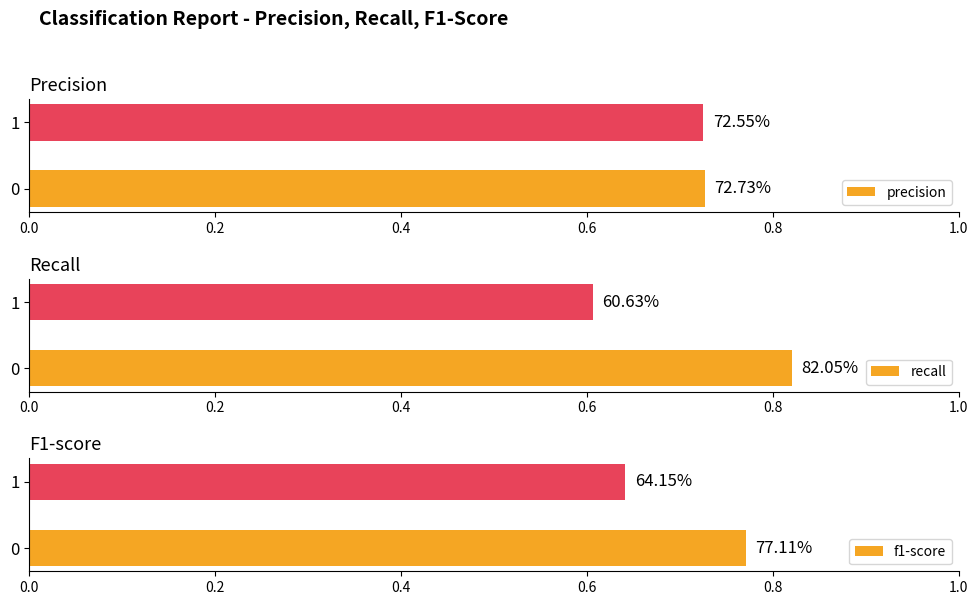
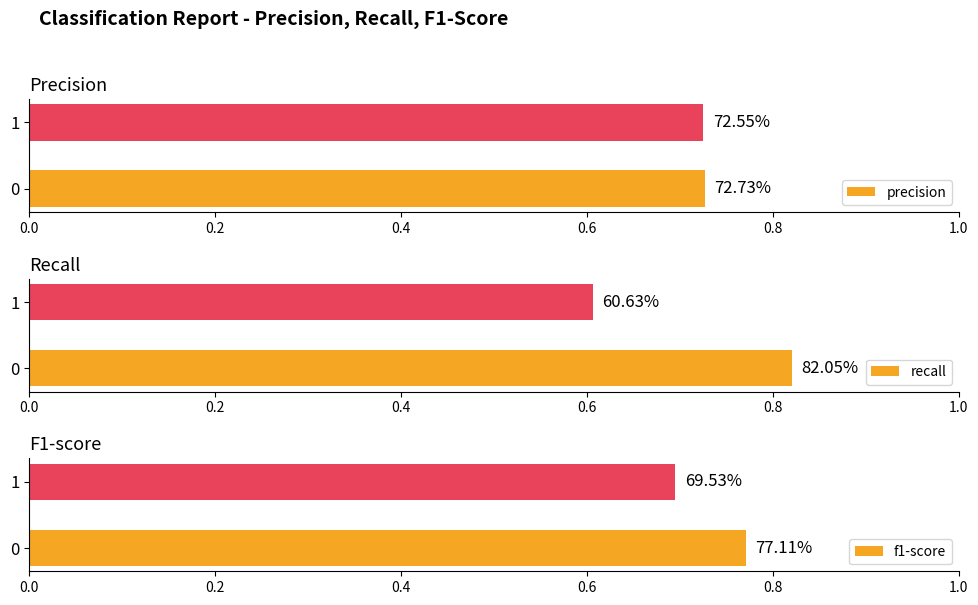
F1-score, 1: 64.15% -> 69.53%
